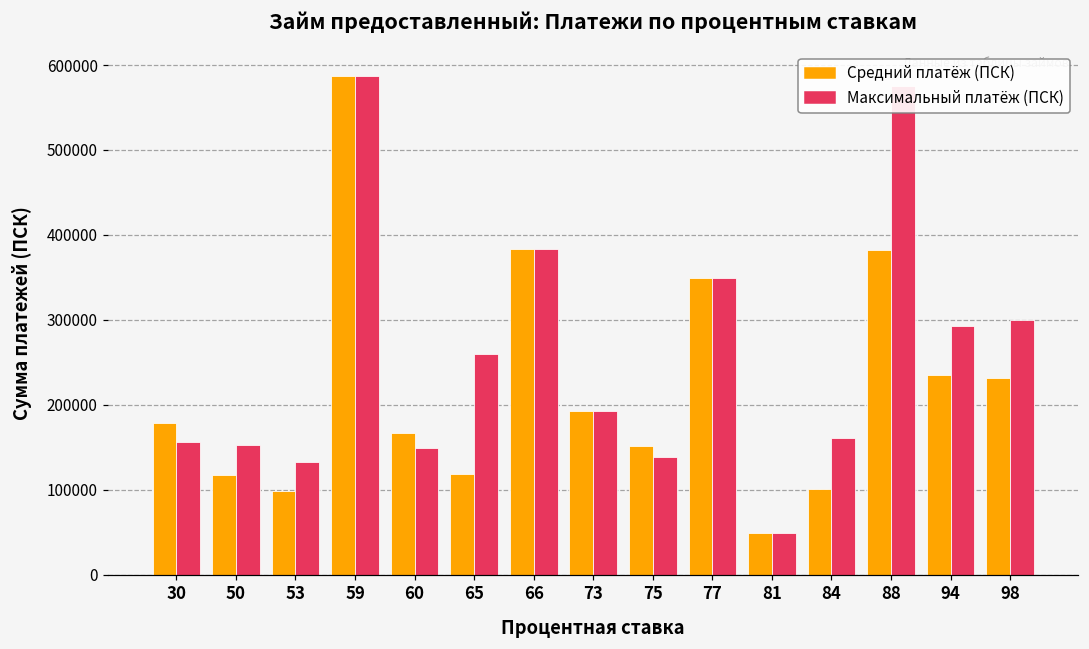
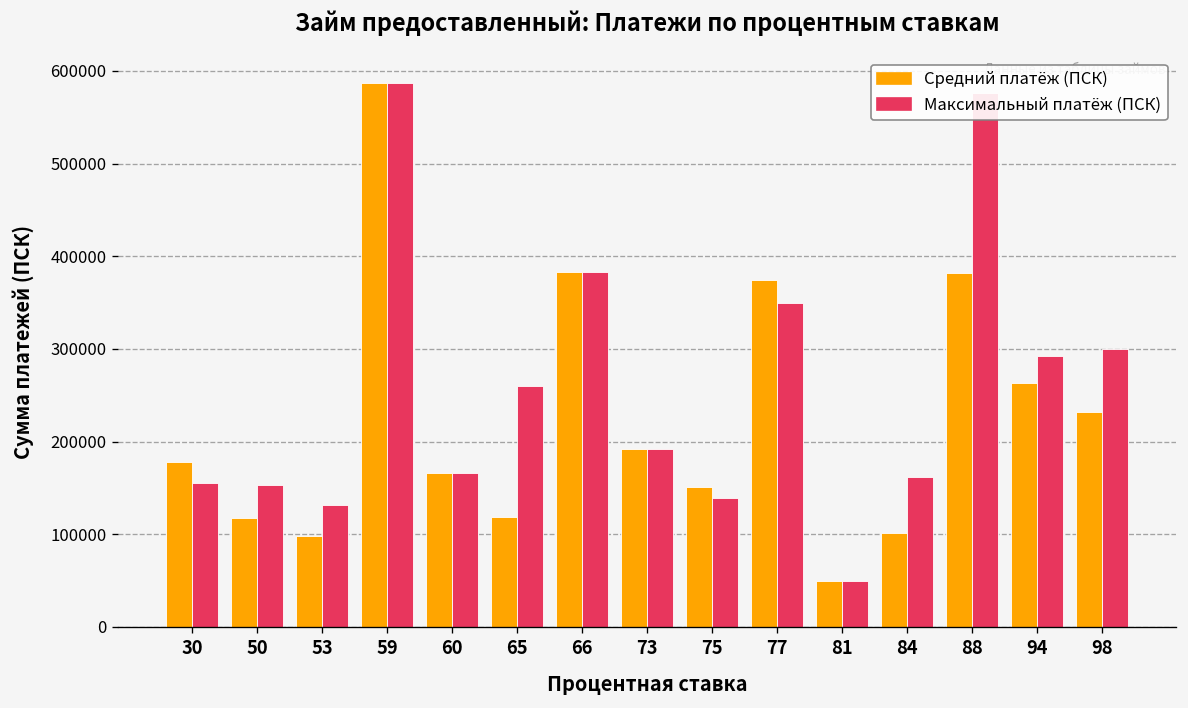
Максимальный платёж (ПСК), 60: 150000 -> 170000
Средний платёж (ПСК), 77: 350000 -> 370000
Средний платёж (ПСК), 94: 230000 -> 260000
